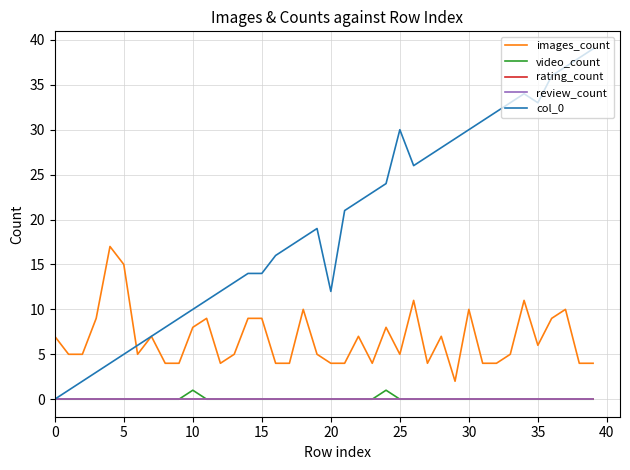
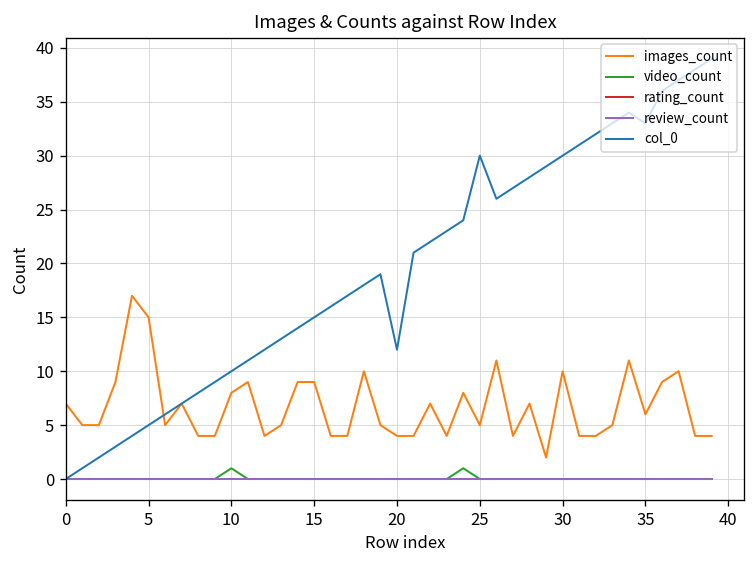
col_0, 15: 14 -> 15
